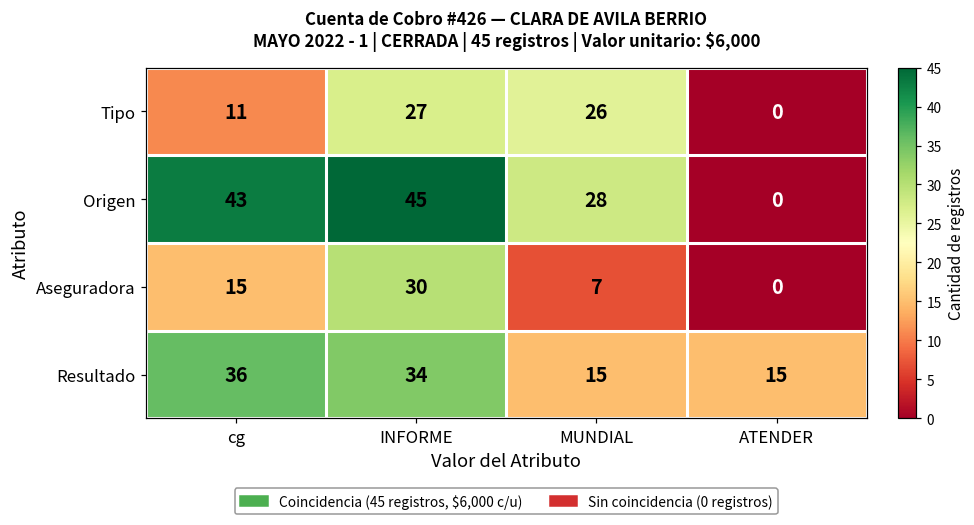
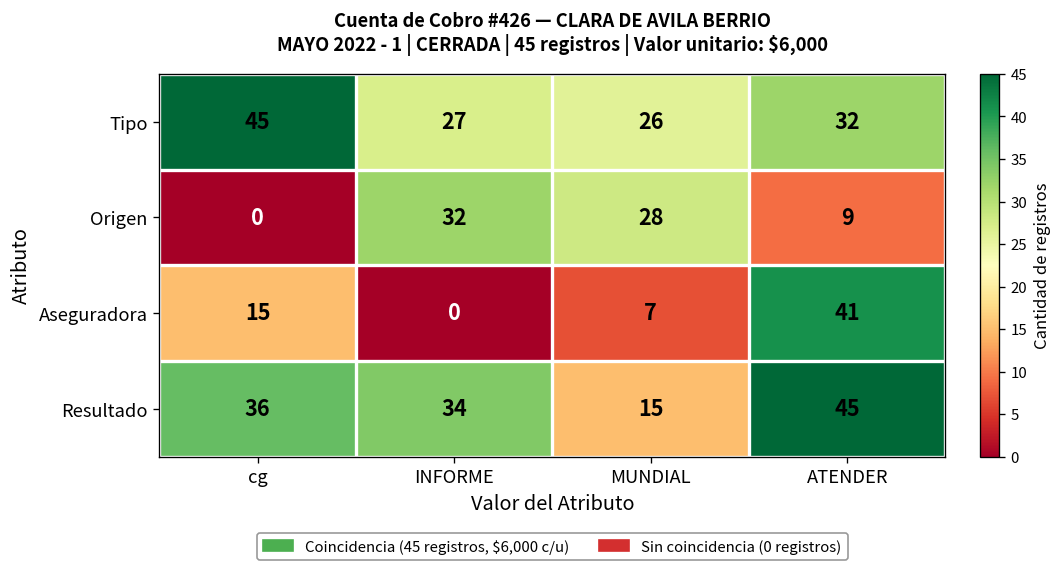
Tipo, cg: 11 -> 45
Tipo, ATENDER: 0 -> 32
Origen, cg: 43 -> 0
Origen, INFORME: 45 -> 32
Origen, ATENDER: 0 -> 9
Aseguradora, INFORME: 30 -> 0
Aseguradora, ATENDER: 0 -> 41
Resultado, ATENDER: 15 -> 45
